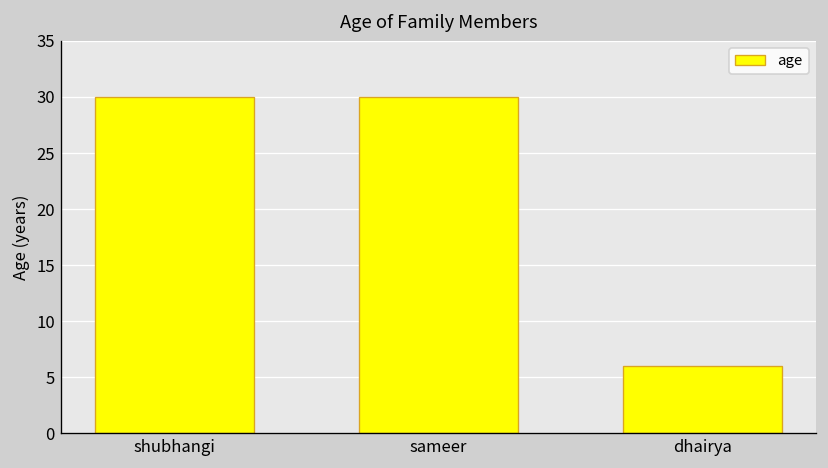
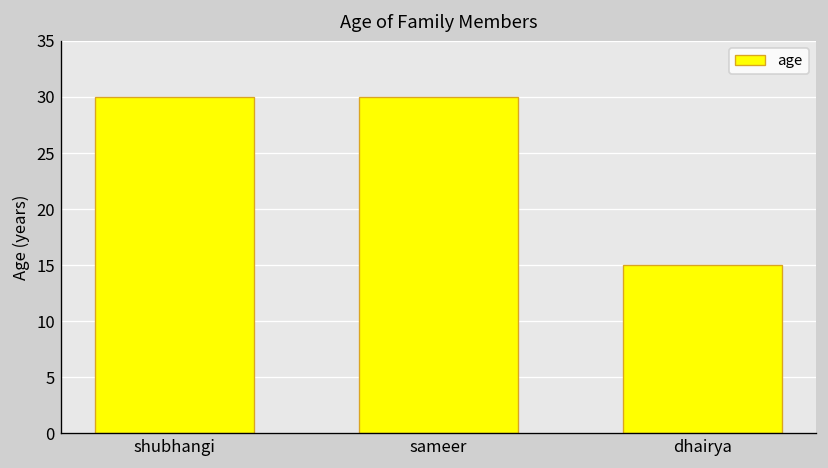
dhairya: 6 -> 15
